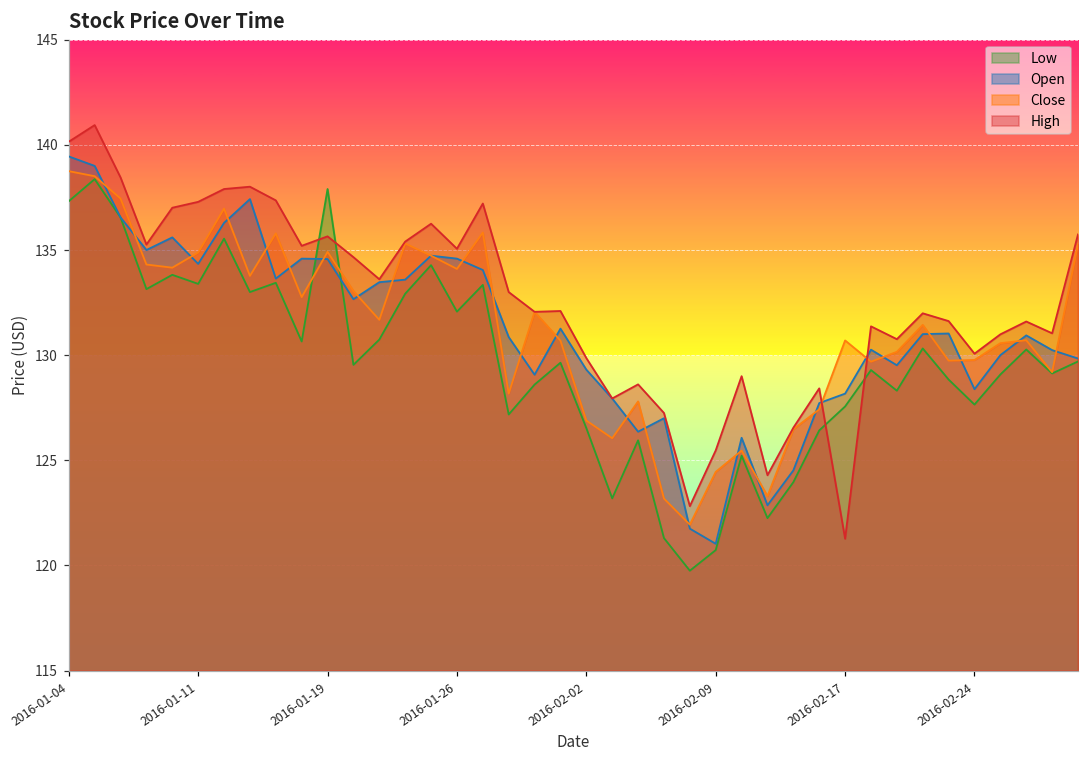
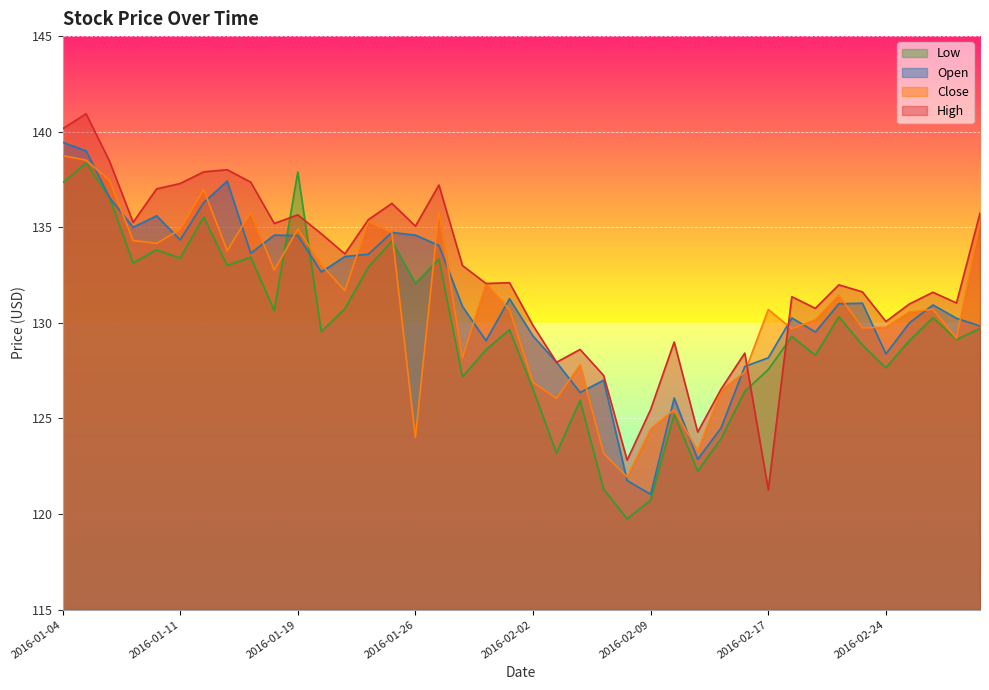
Close, 2016-01-26: 134.1 -> 124.0
